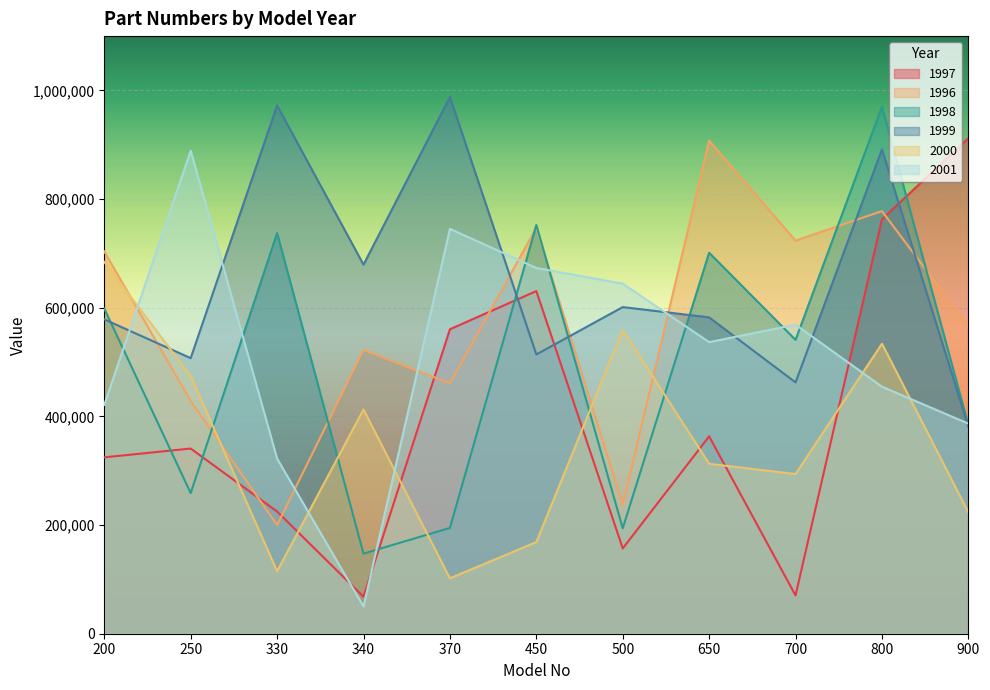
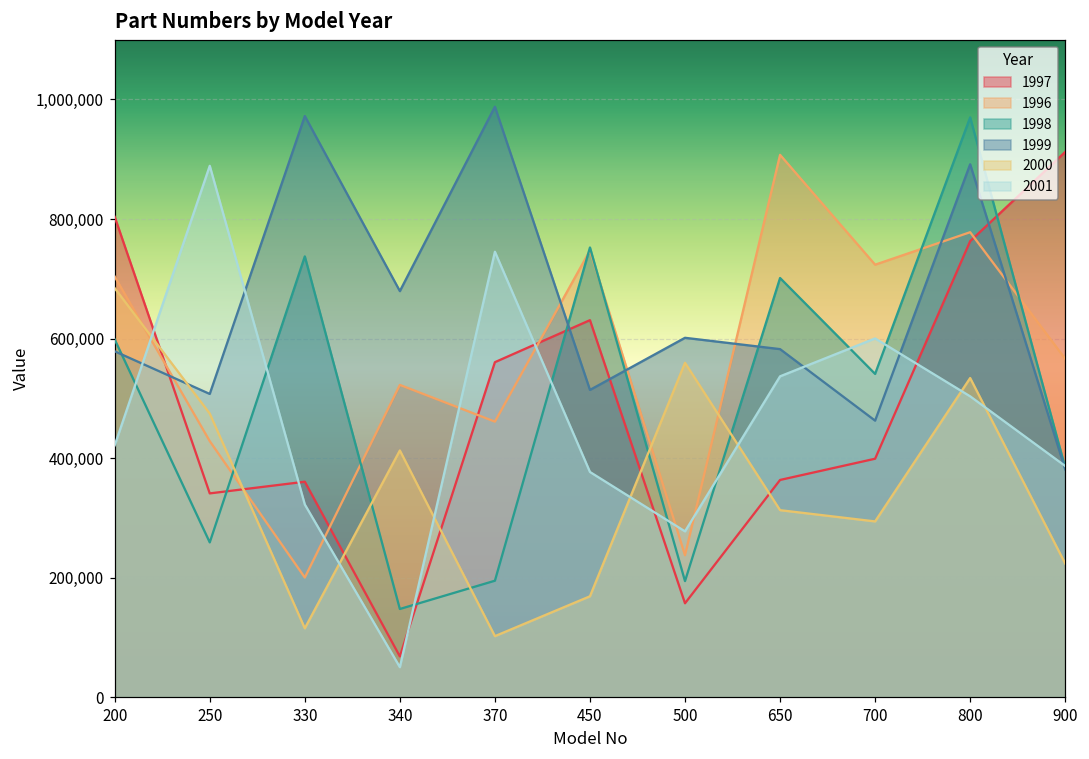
1997, 200: 320,000 -> 800,000
1997, 330: 220,000 -> 360,000
2001, 450: 670,000 -> 380,000
2001, 500: 640,000 -> 280,000
1997, 700: 70,000 -> 400,000
2001, 700: 570,000 -> 600,000
2001, 800: 450,000 -> 500,000
